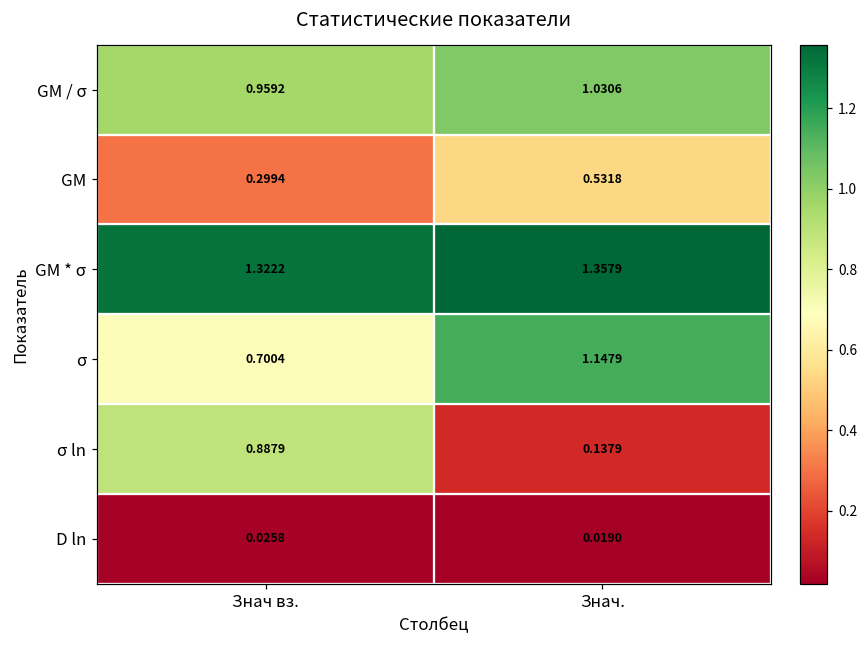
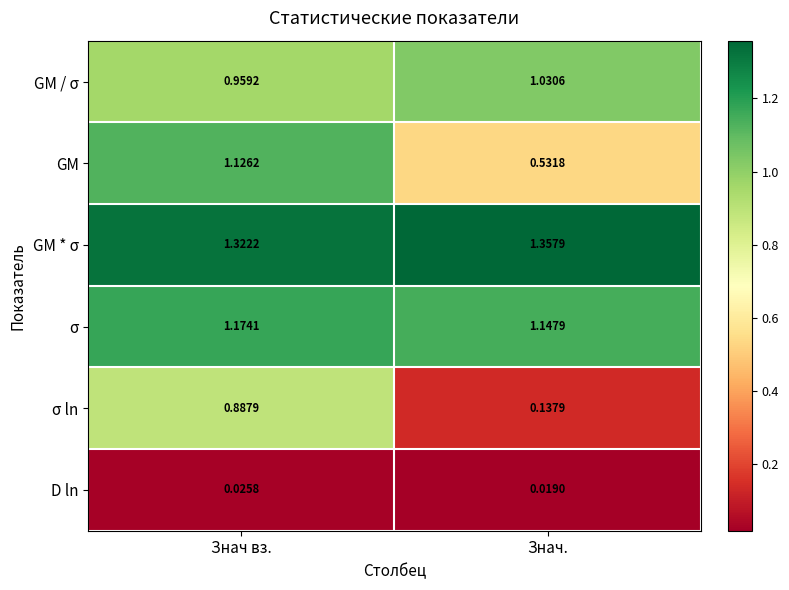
GM, Знач вз.: 0.2994 -> 1.1262
σ, Знач вз.: 0.7004 -> 1.1741
